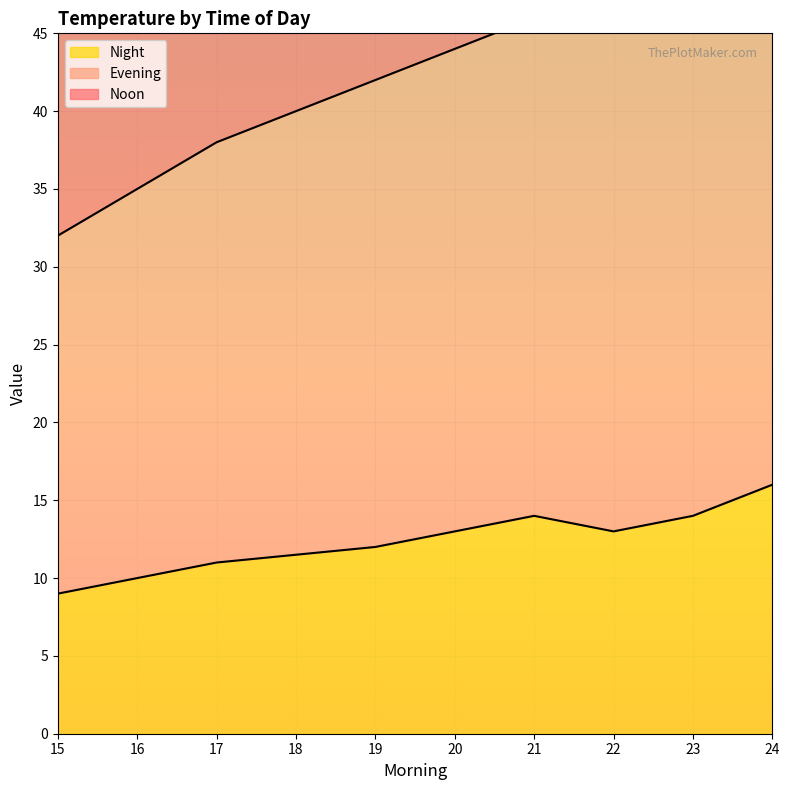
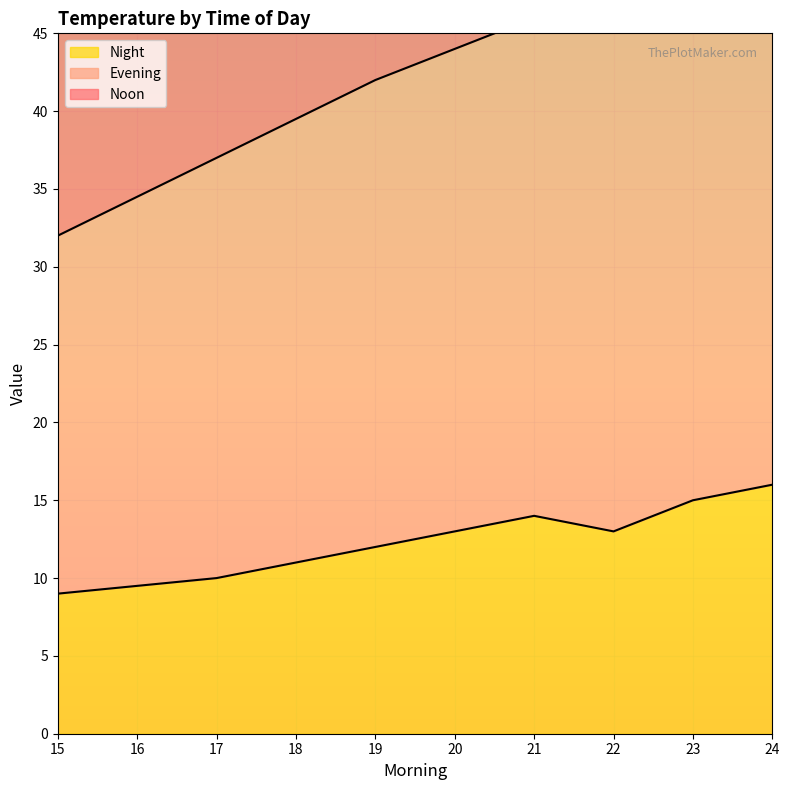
Night, 17: 11 -> 10
Night, 23: 14 -> 15
